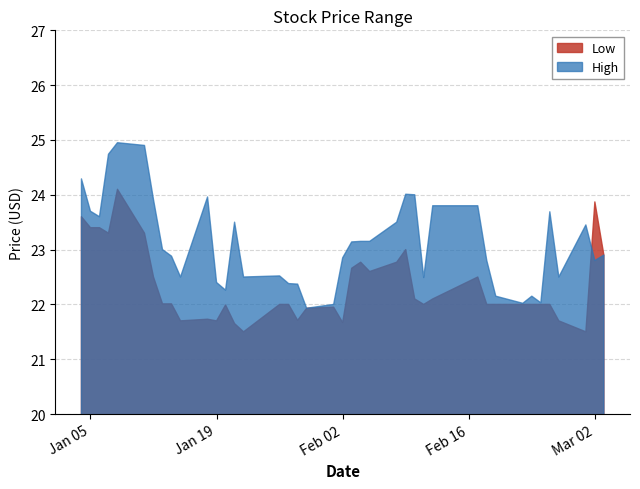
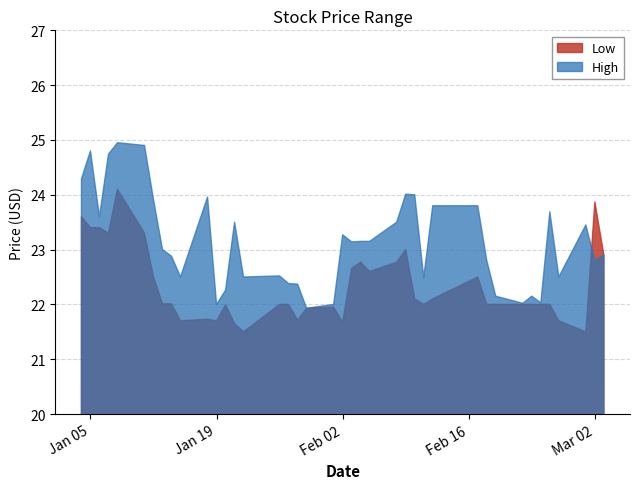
High, Jan 05: 23.7 -> 24.8
High, Jan 19: 22.4 -> 22.0
High, Feb 02: 22.9 -> 23.3
